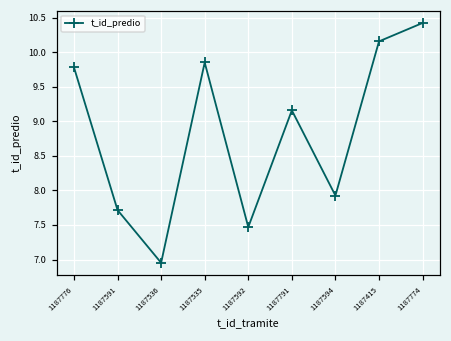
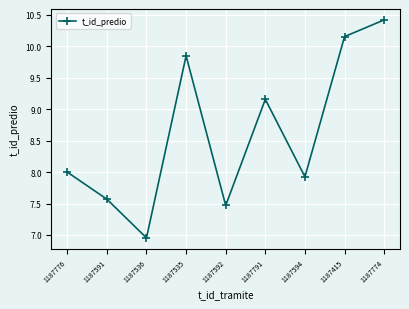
1187776: 9.8 -> 8.0
1187591: 7.7 -> 7.6
